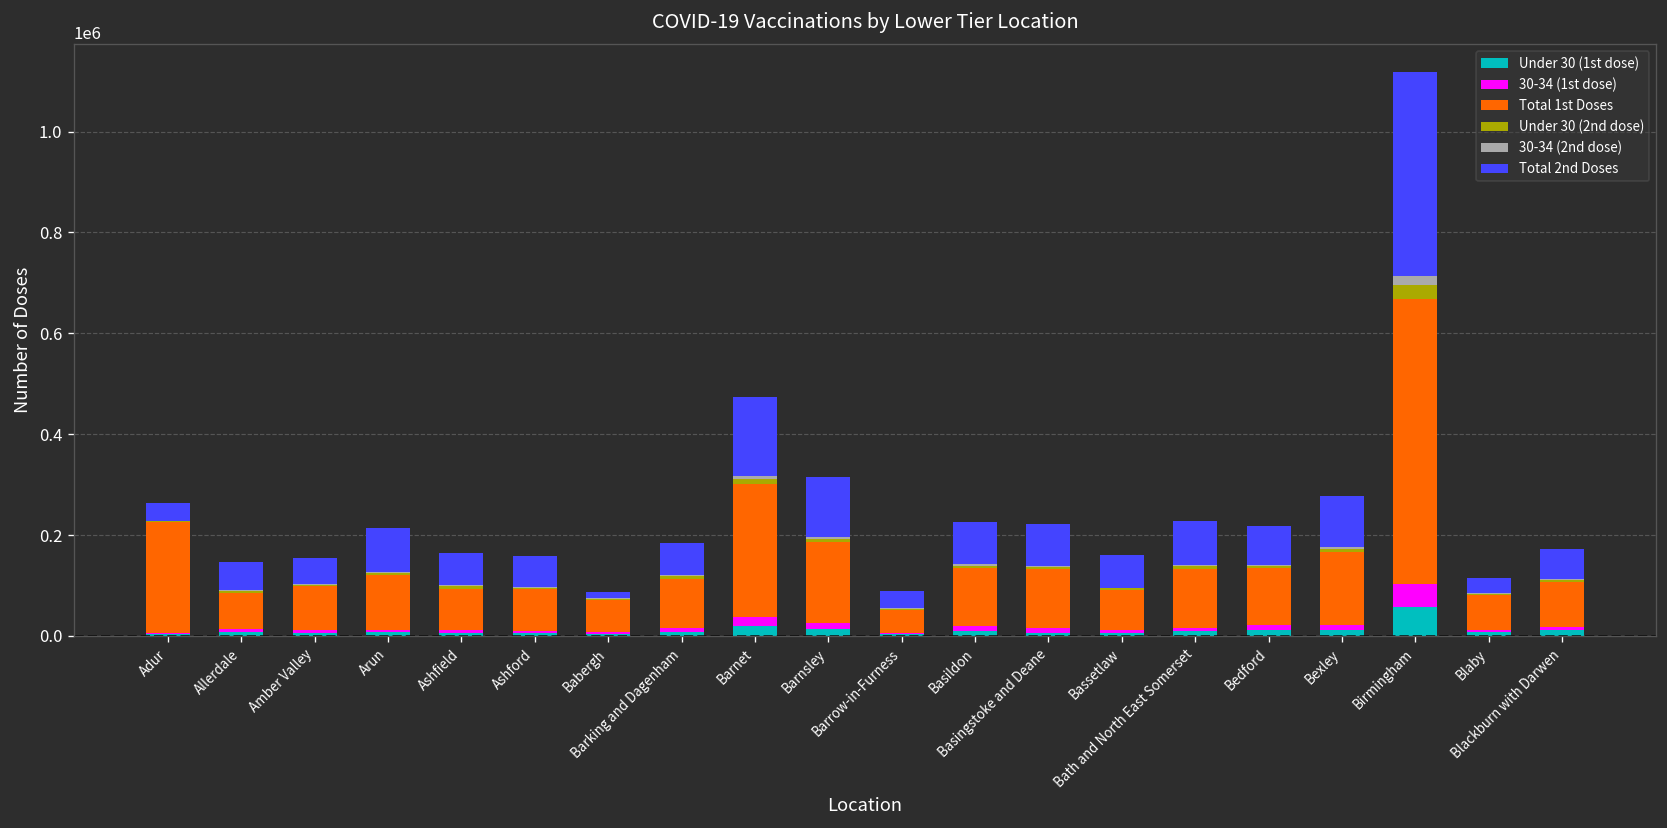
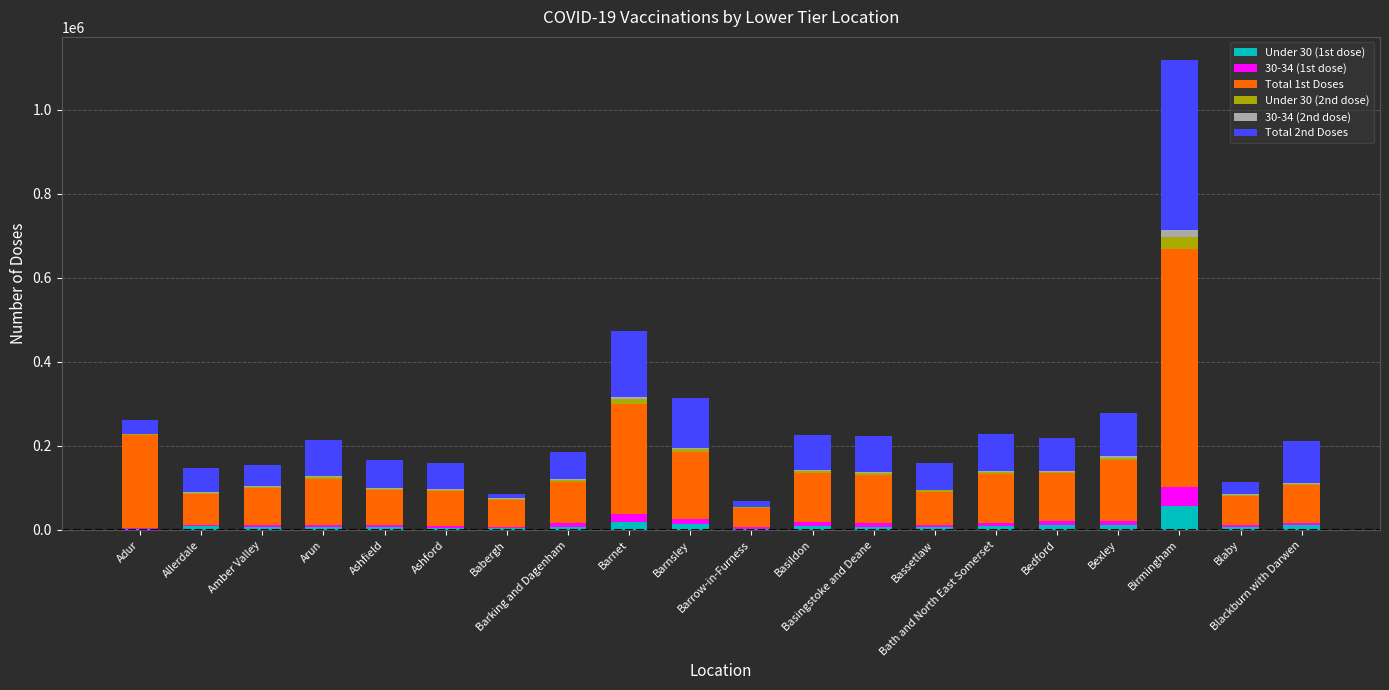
Total 2nd Doses, Barrow-in-Furness: 30000 -> 10000
Total 2nd Doses, Blackburn with Darwen: 60000 -> 100000
